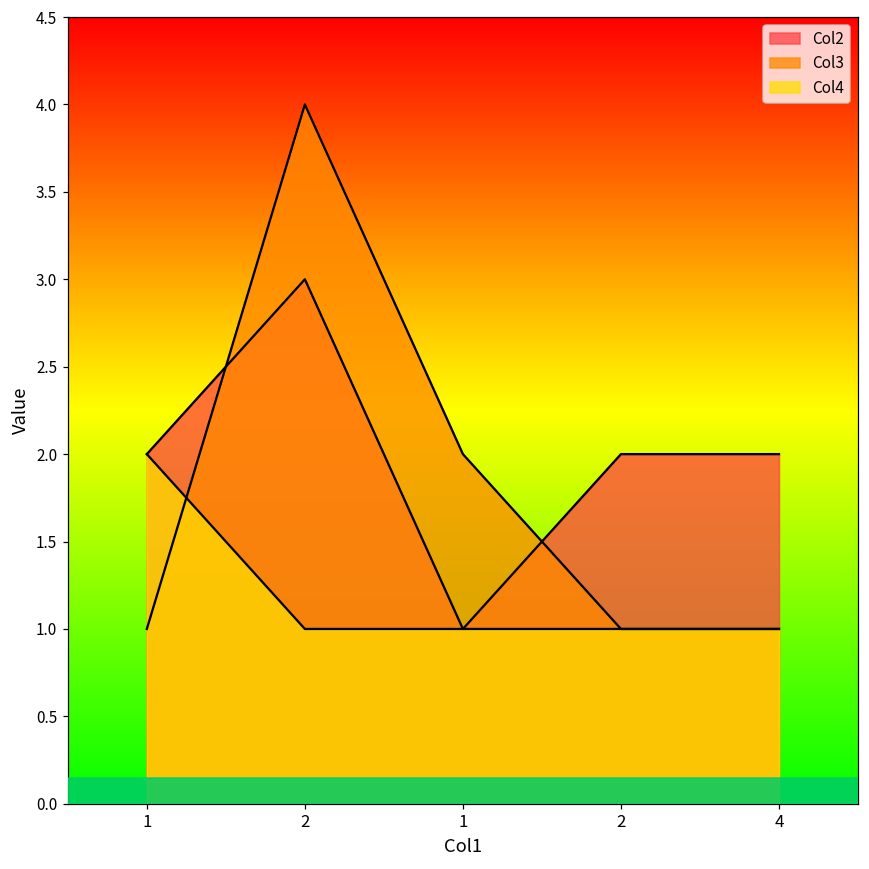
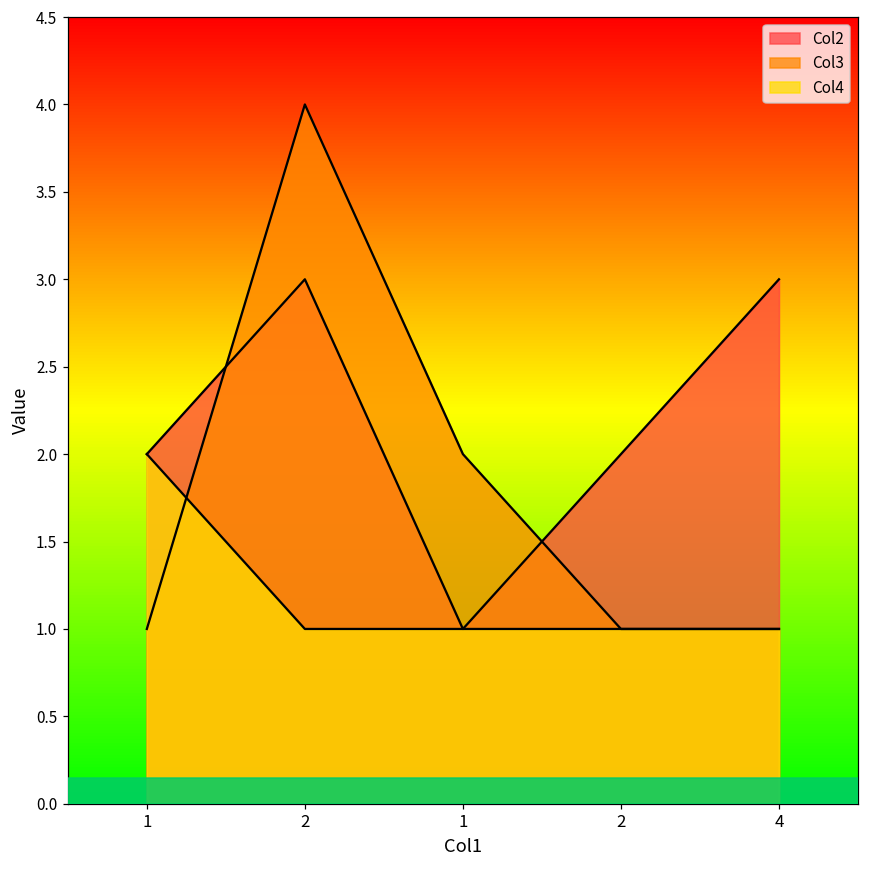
Col2, 4: 2 -> 3
